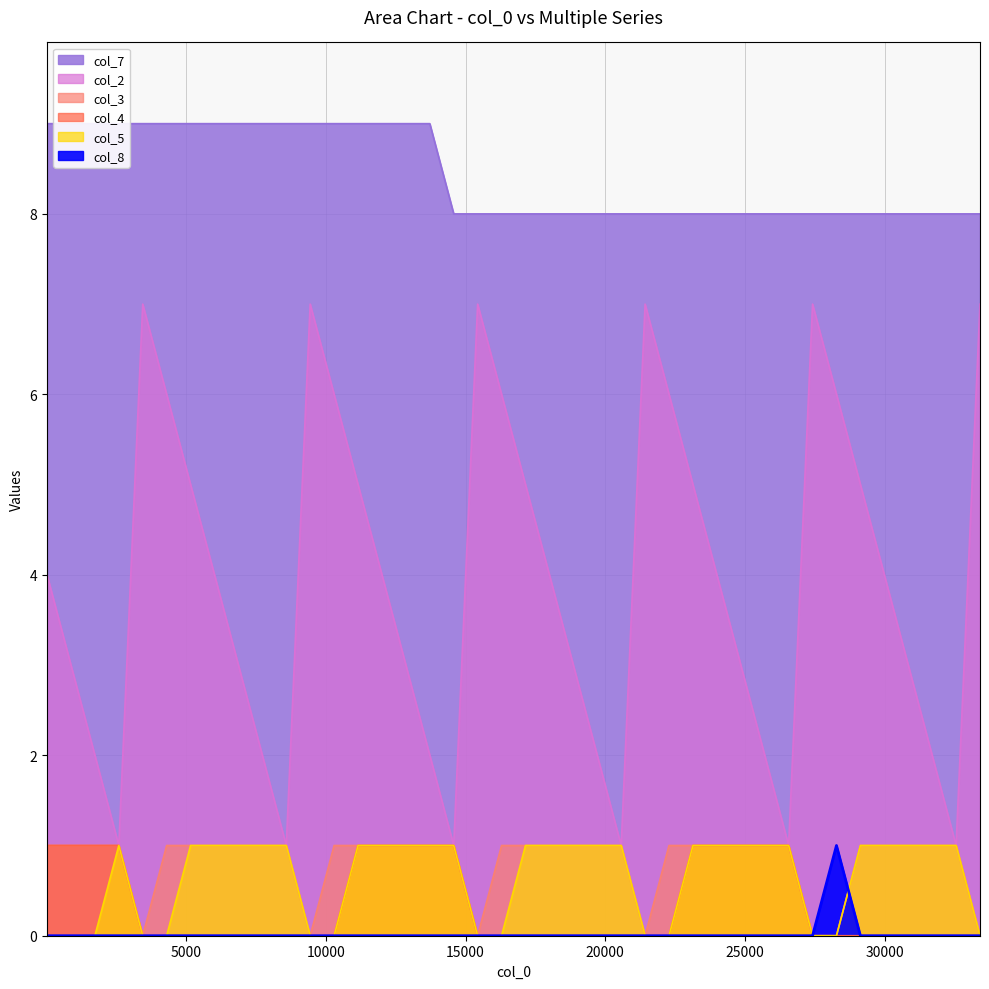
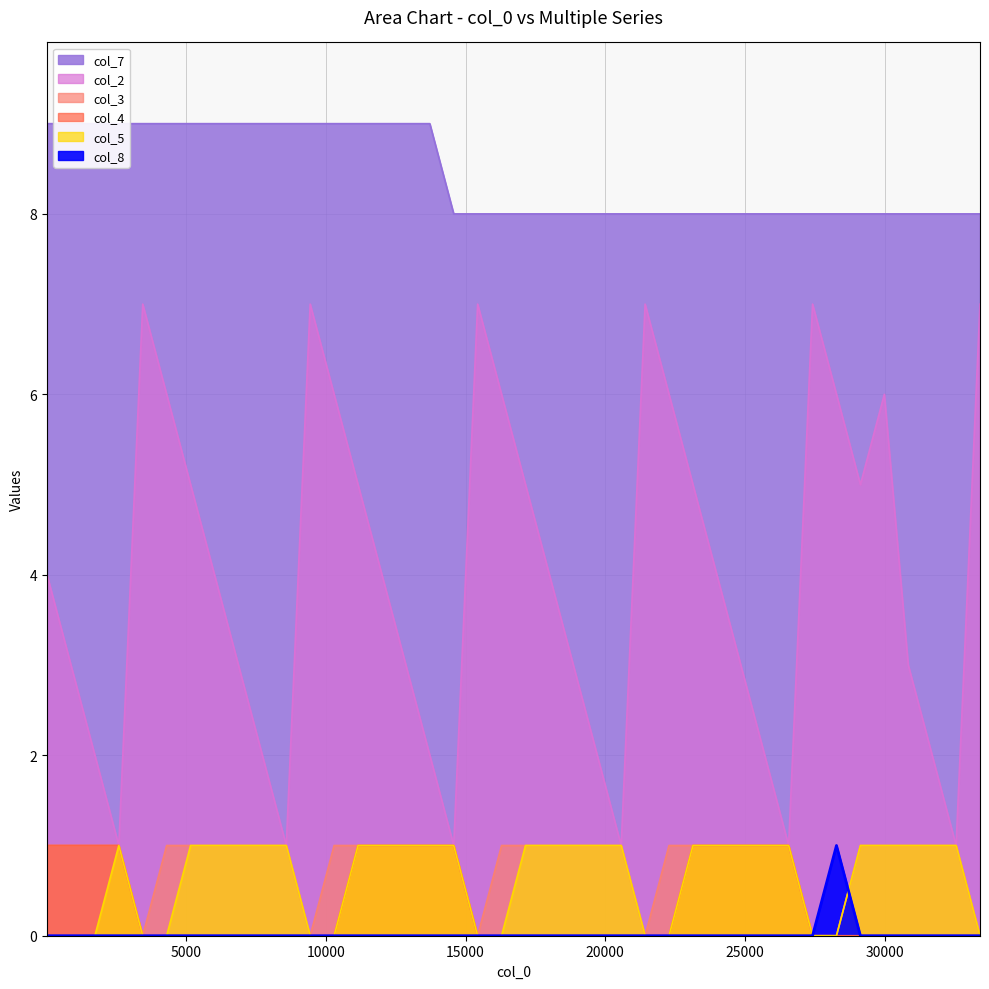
col_2, 30000: 4 -> 6
